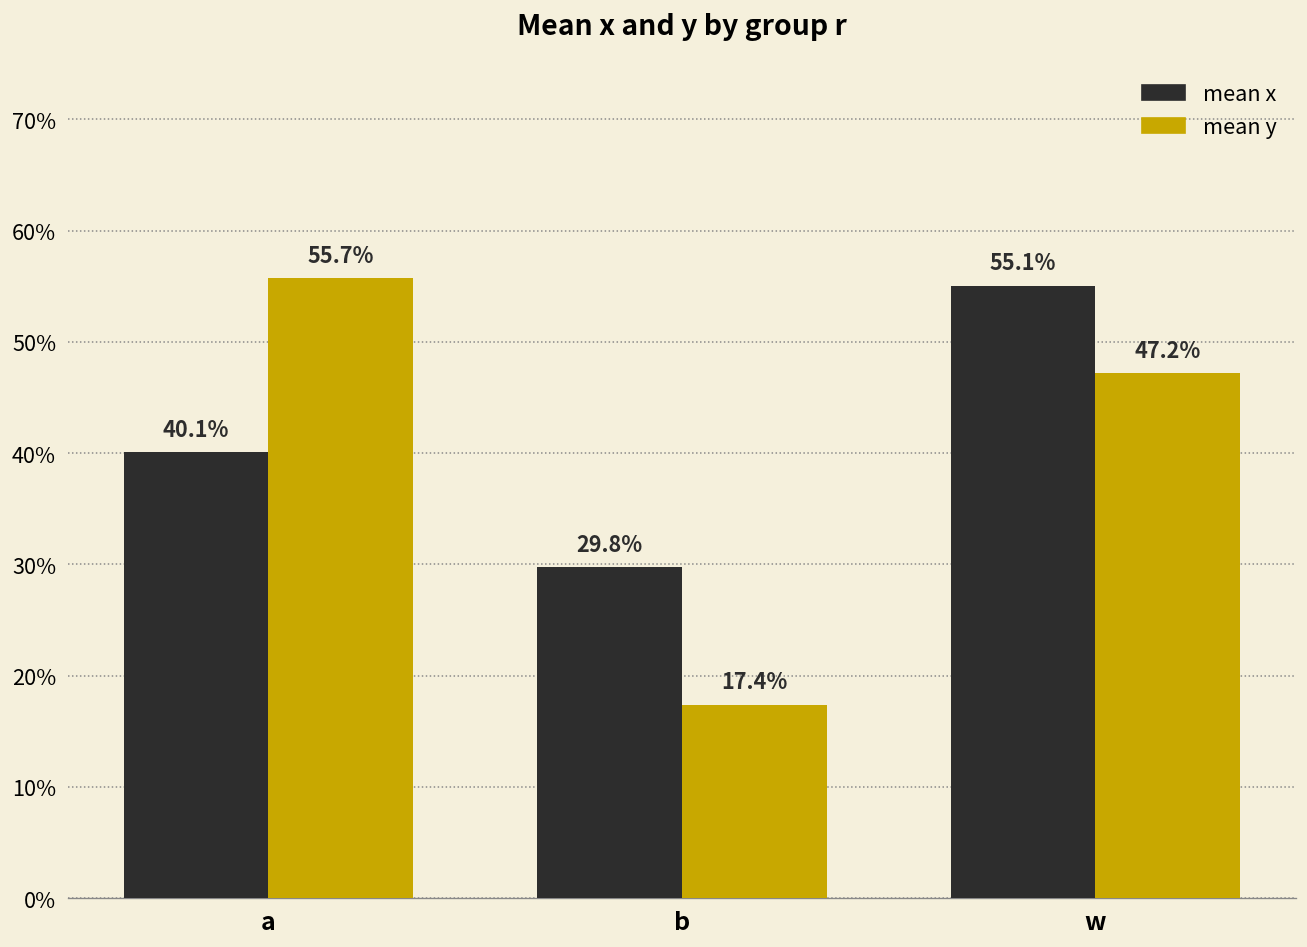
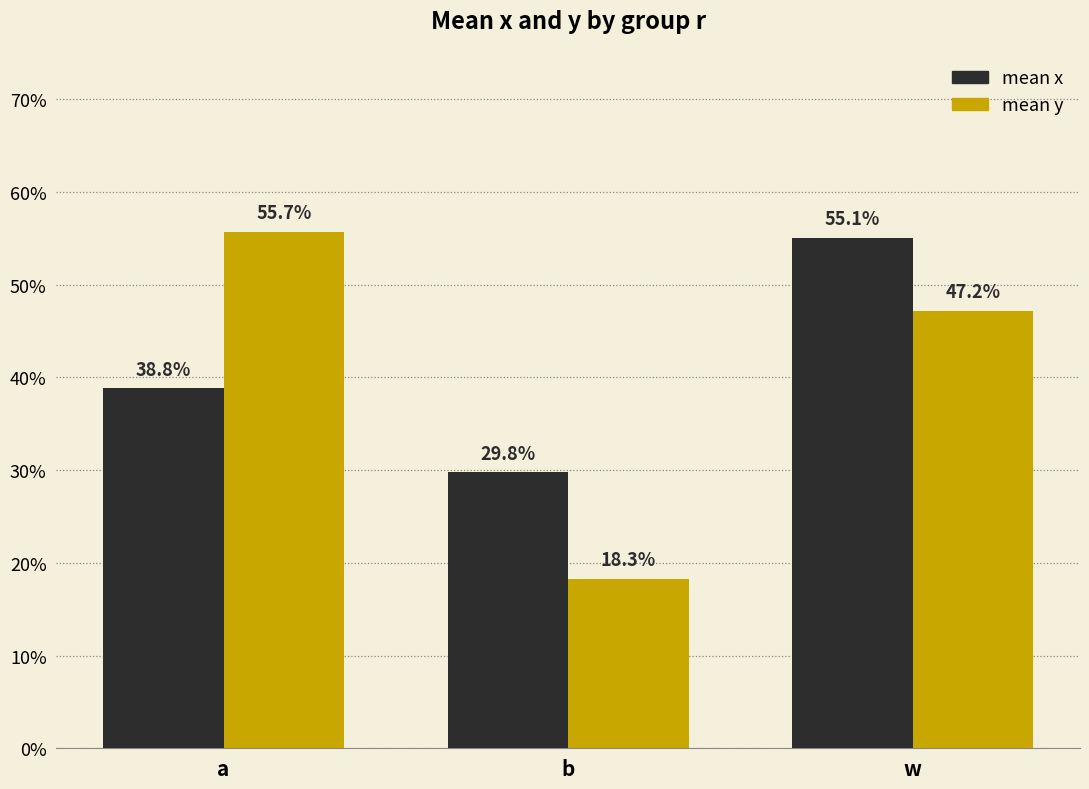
mean x, a: 40.1% -> 38.8%
mean y, b: 17.4% -> 18.3%
